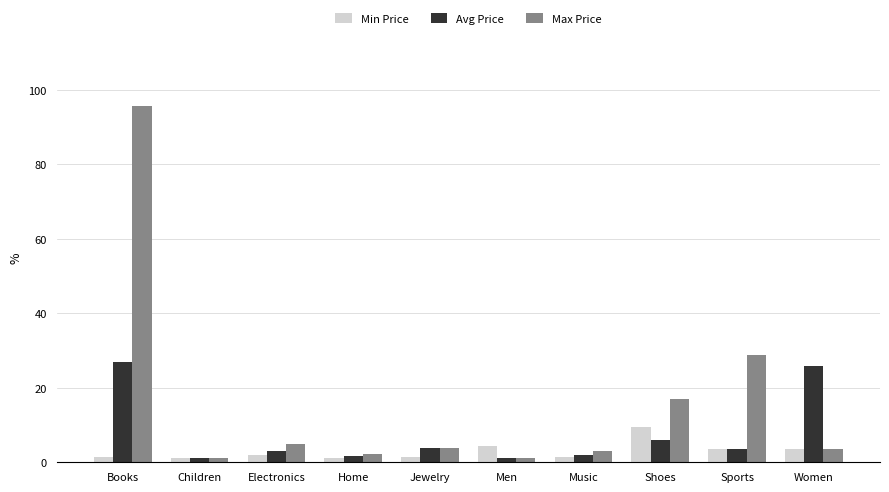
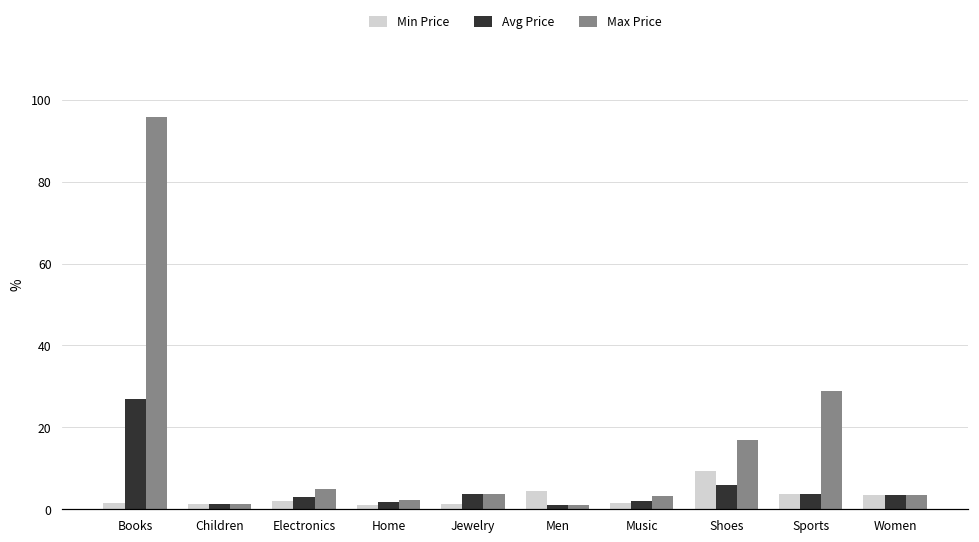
Avg Price, Women: 26 -> 4
